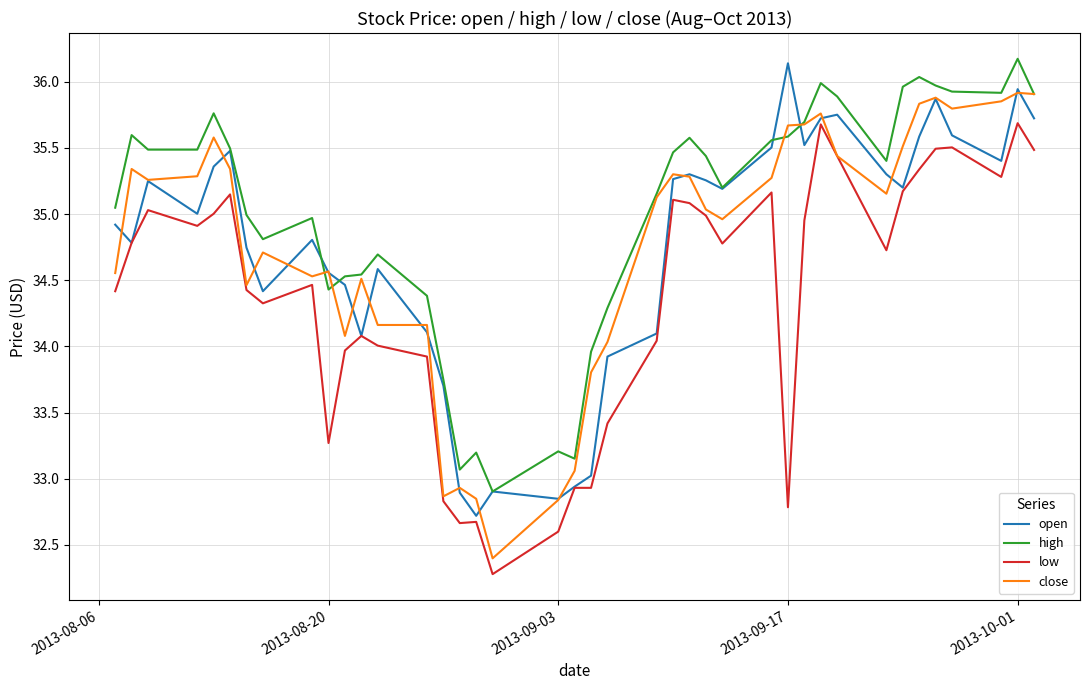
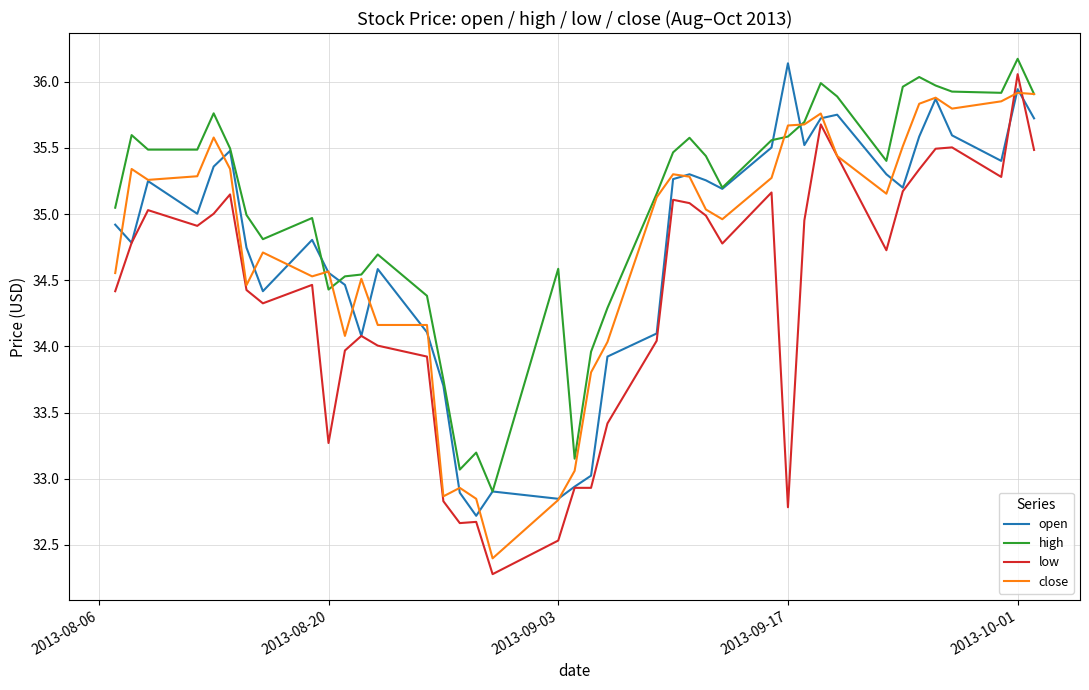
high, 2013-09-03: 33.21 -> 34.59
low, 2013-09-03: 32.60 -> 32.53
low, 2013-10-01: 35.69 -> 36.06
